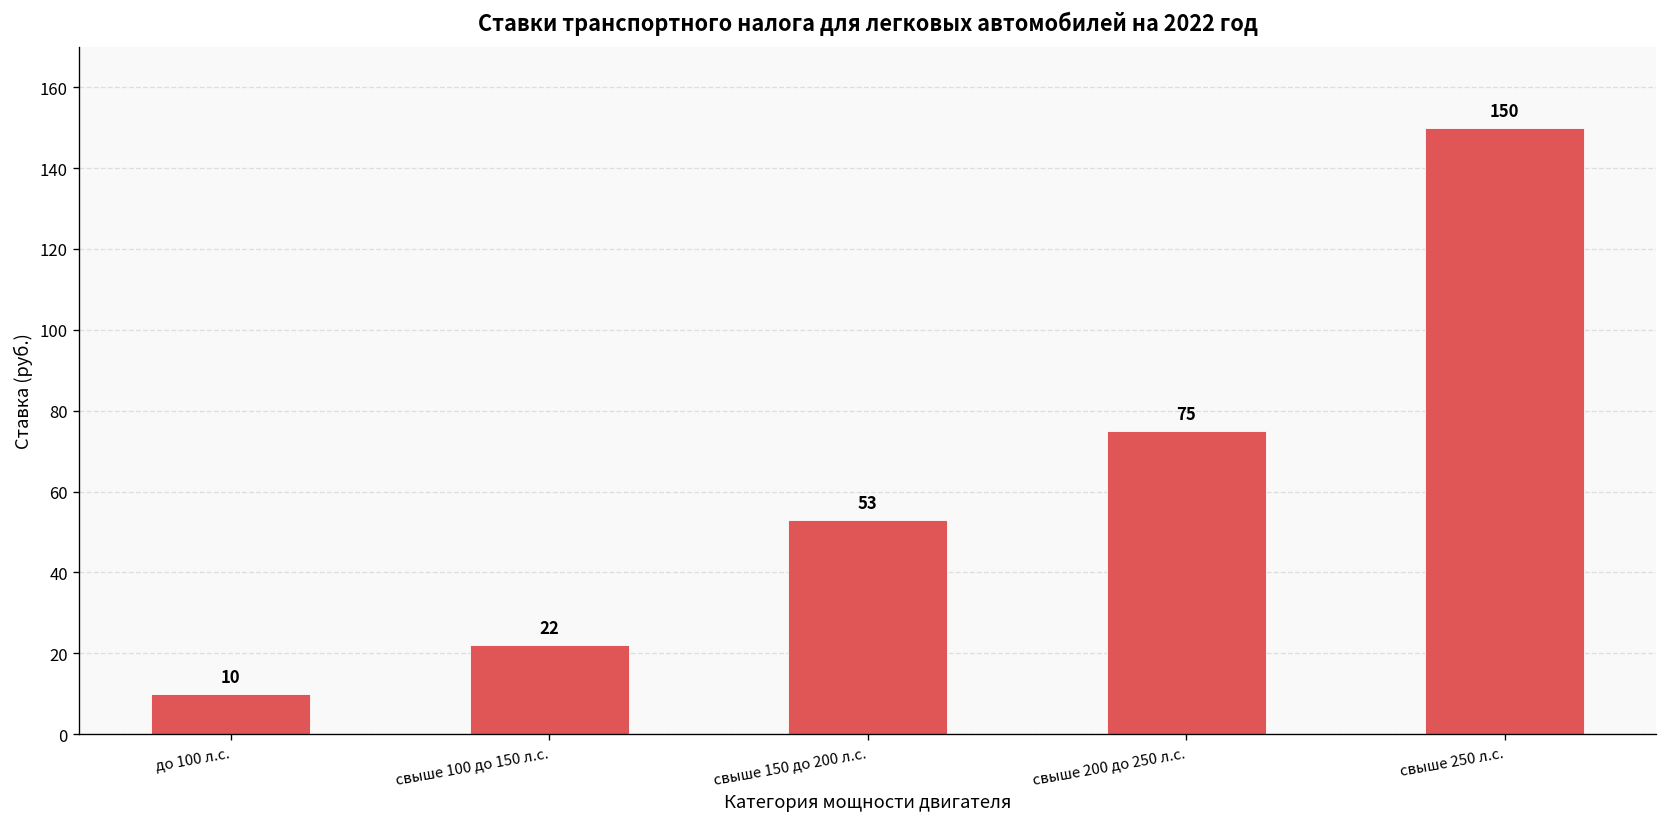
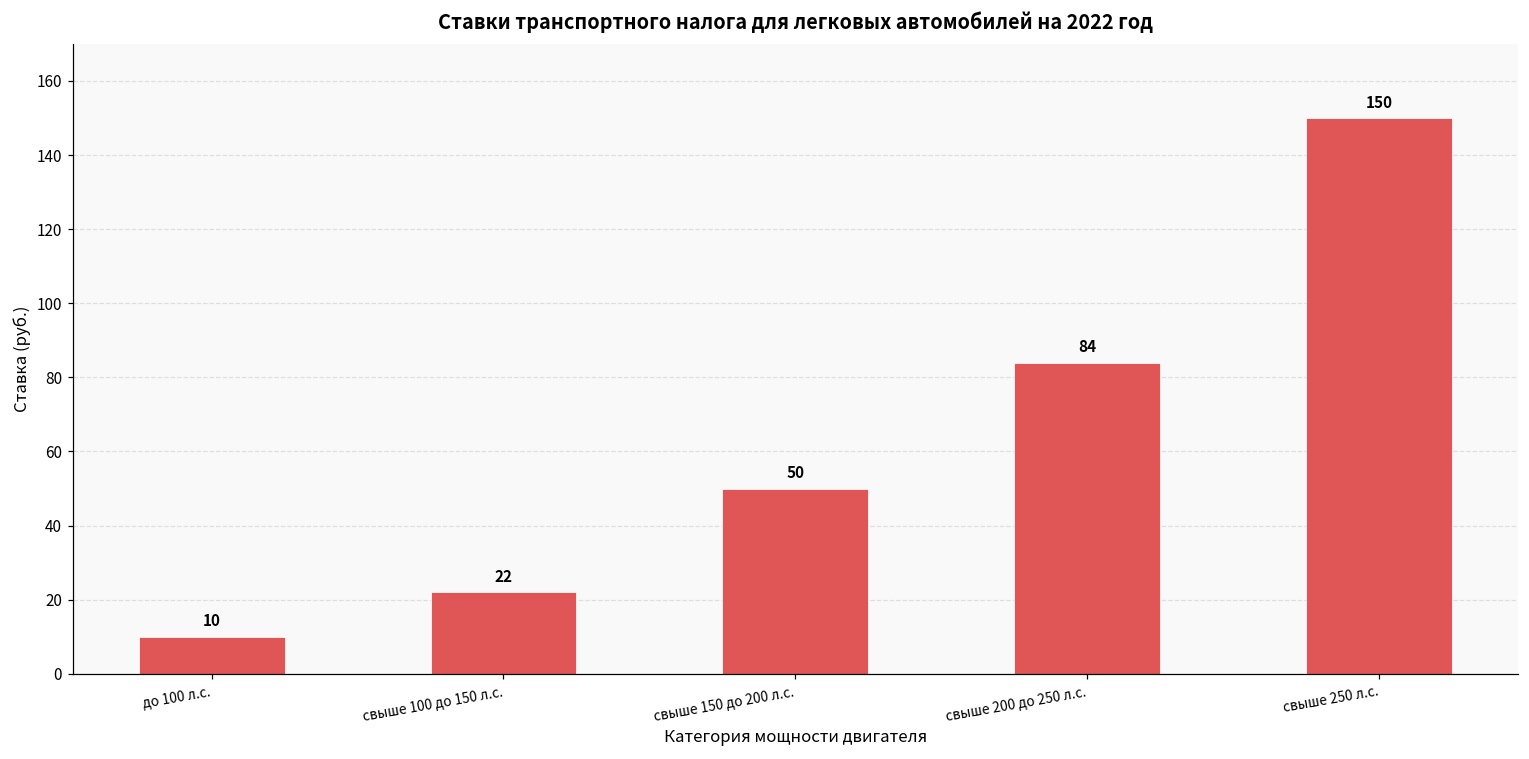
свыше 150 до 200 л.с.: 53 -> 50
свыше 200 до 250 л.с.: 75 -> 84
